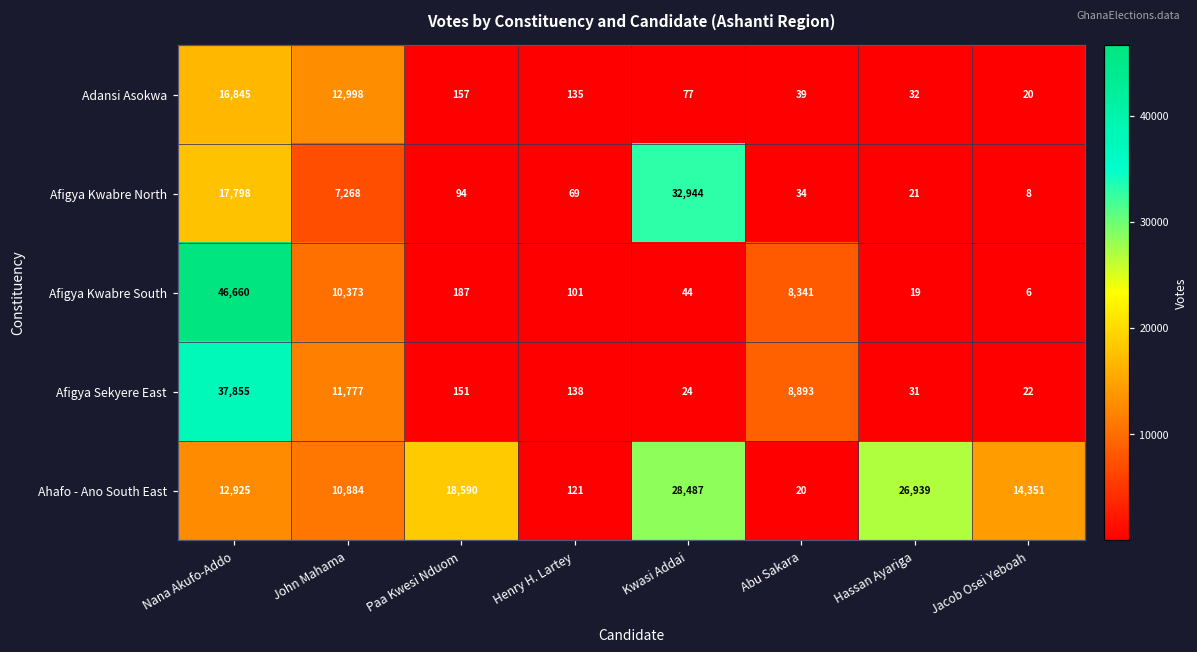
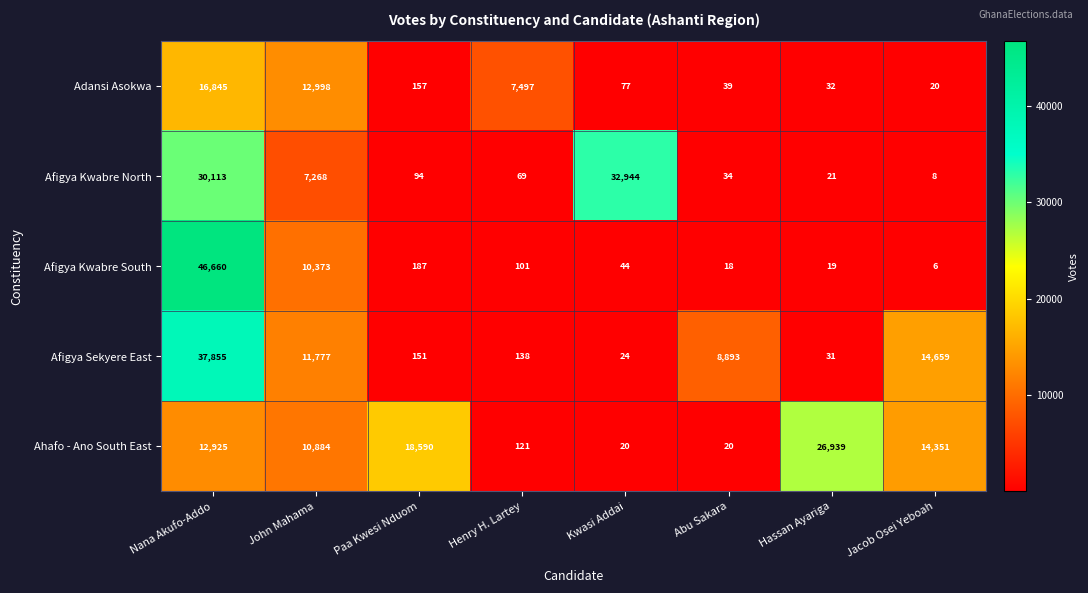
Adansi Asokwa, Henry H. Lartey: 135 -> 7,497
Afigya Kwabre North, Nana Akufo-Addo: 17,798 -> 30,113
Afigya Kwabre South, Abu Sakara: 8,341 -> 18
Afigya Sekyere East, Jacob Osei Yeboah: 22 -> 14,659
Ahafo - Ano South East, Kwasi Addai: 28,487 -> 20
